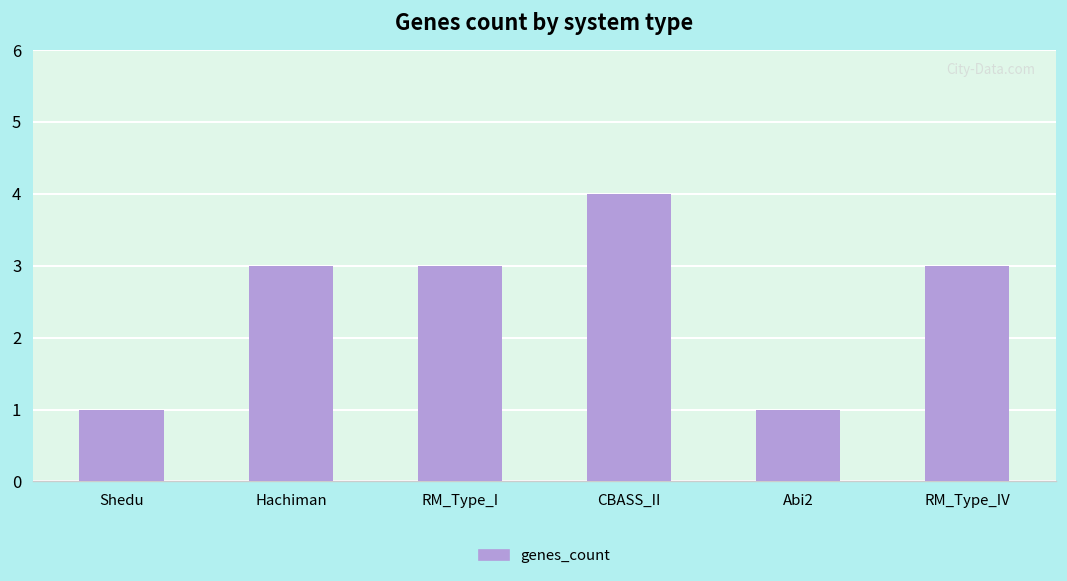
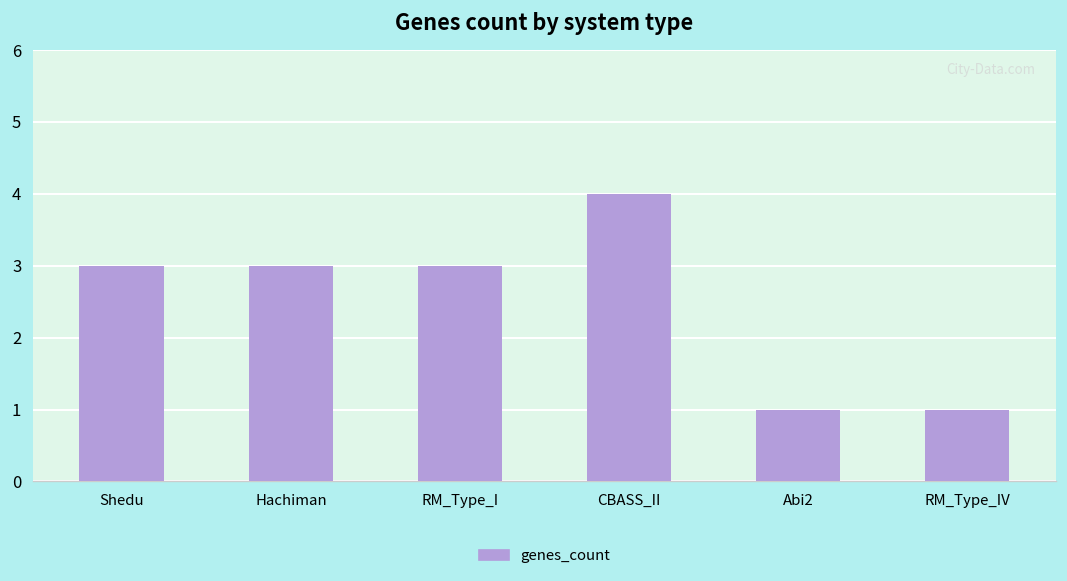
Shedu: 1 -> 3
RM_Type_IV: 3 -> 1
